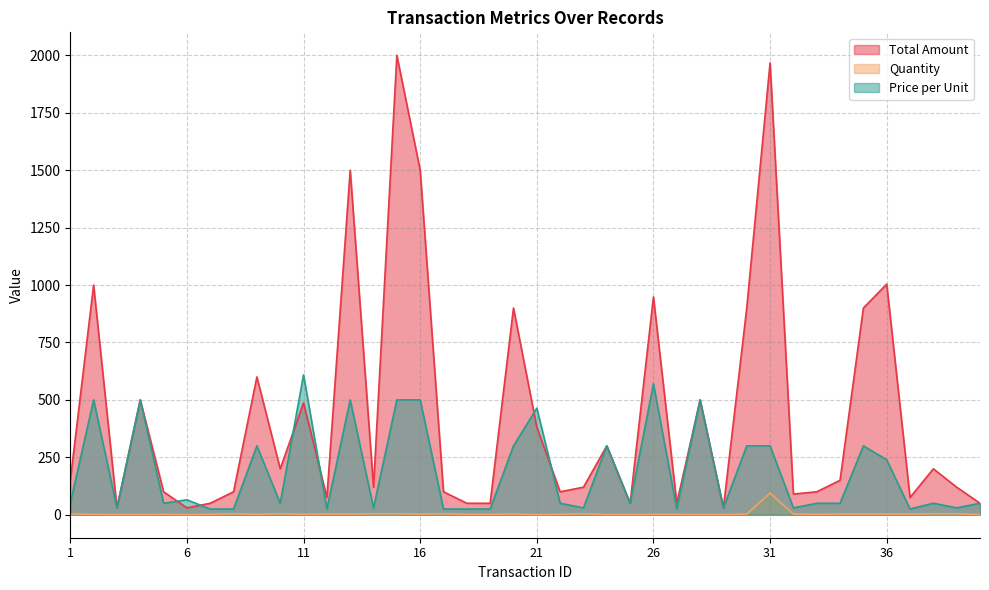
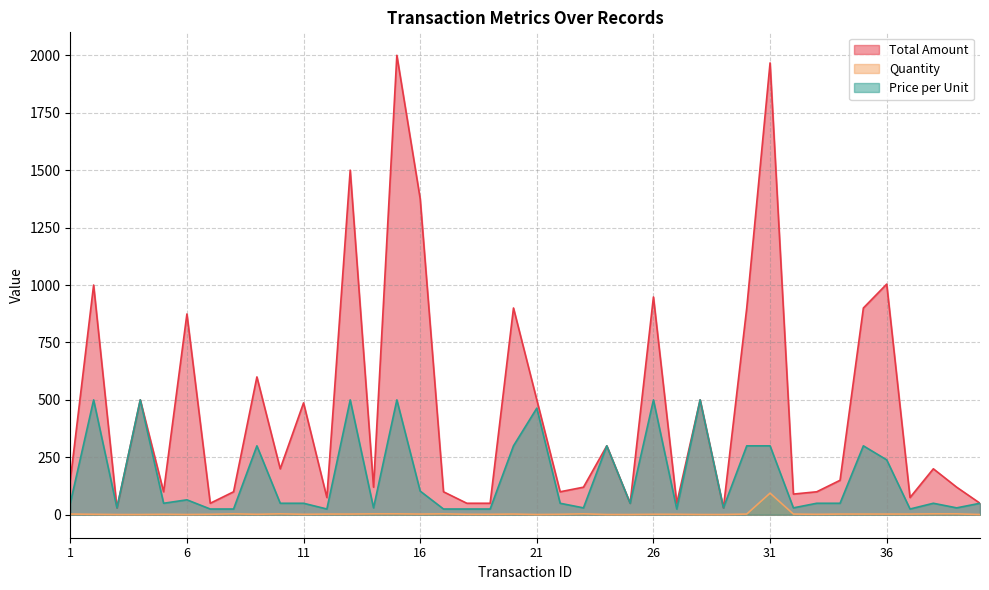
Total Amount, 6: 30 -> 870
Price per Unit, 11: 610 -> 50
Total Amount, 16: 1500 -> 1380
Price per Unit, 16: 500 -> 100
Total Amount, 21: 380 -> 500
Price per Unit, 26: 570 -> 500
